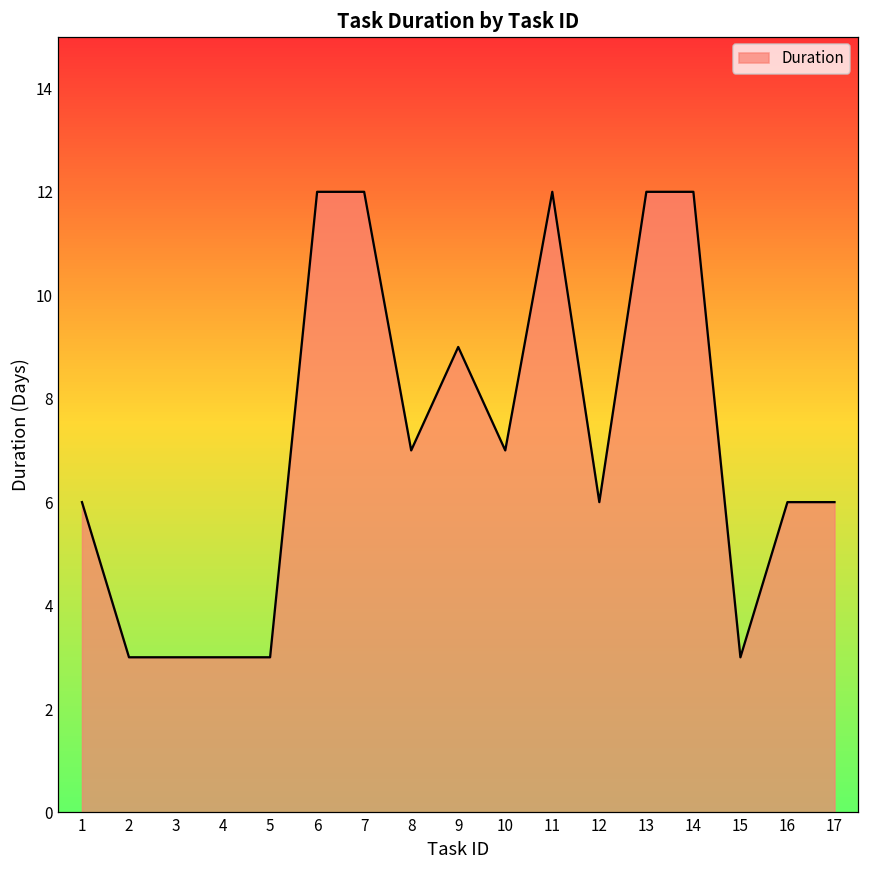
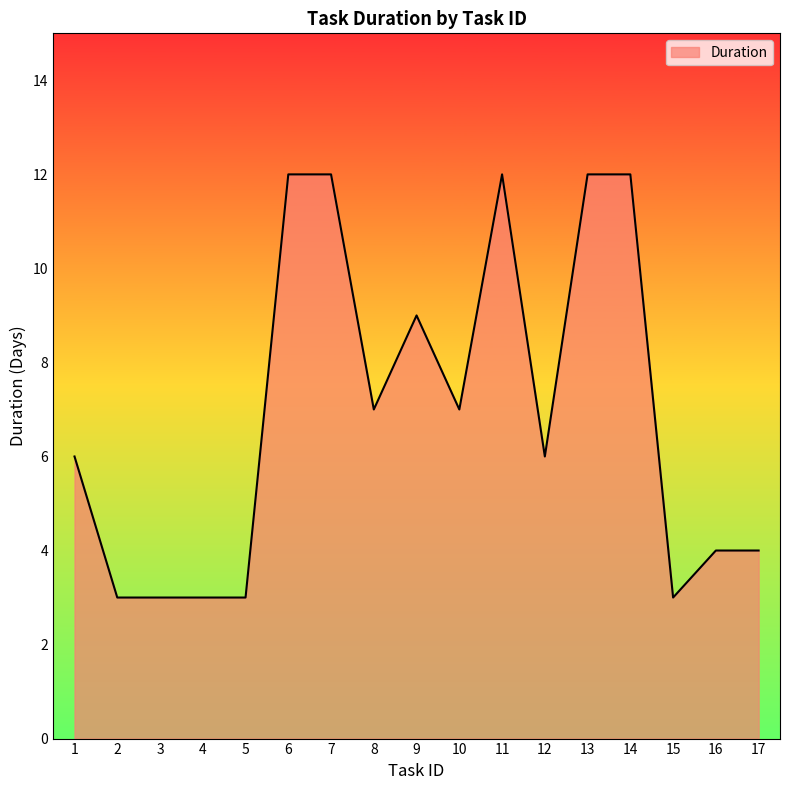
16: 6 -> 4
17: 6 -> 4
